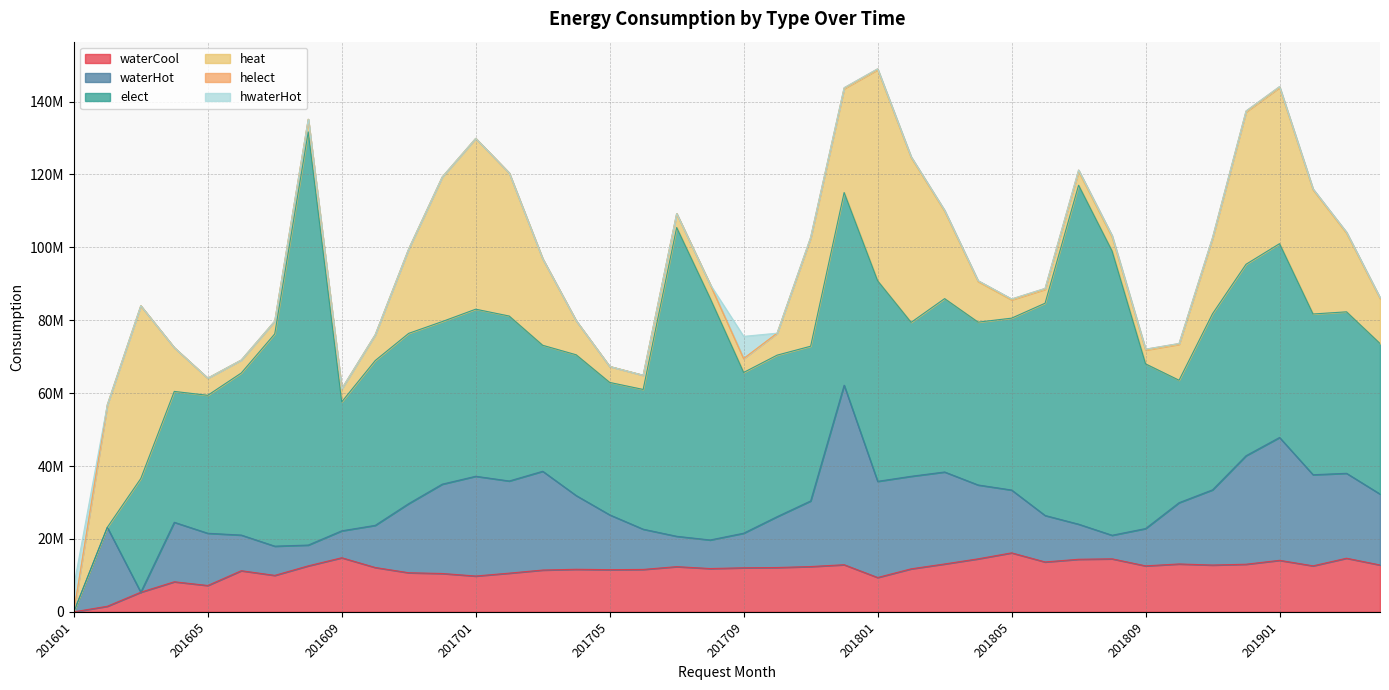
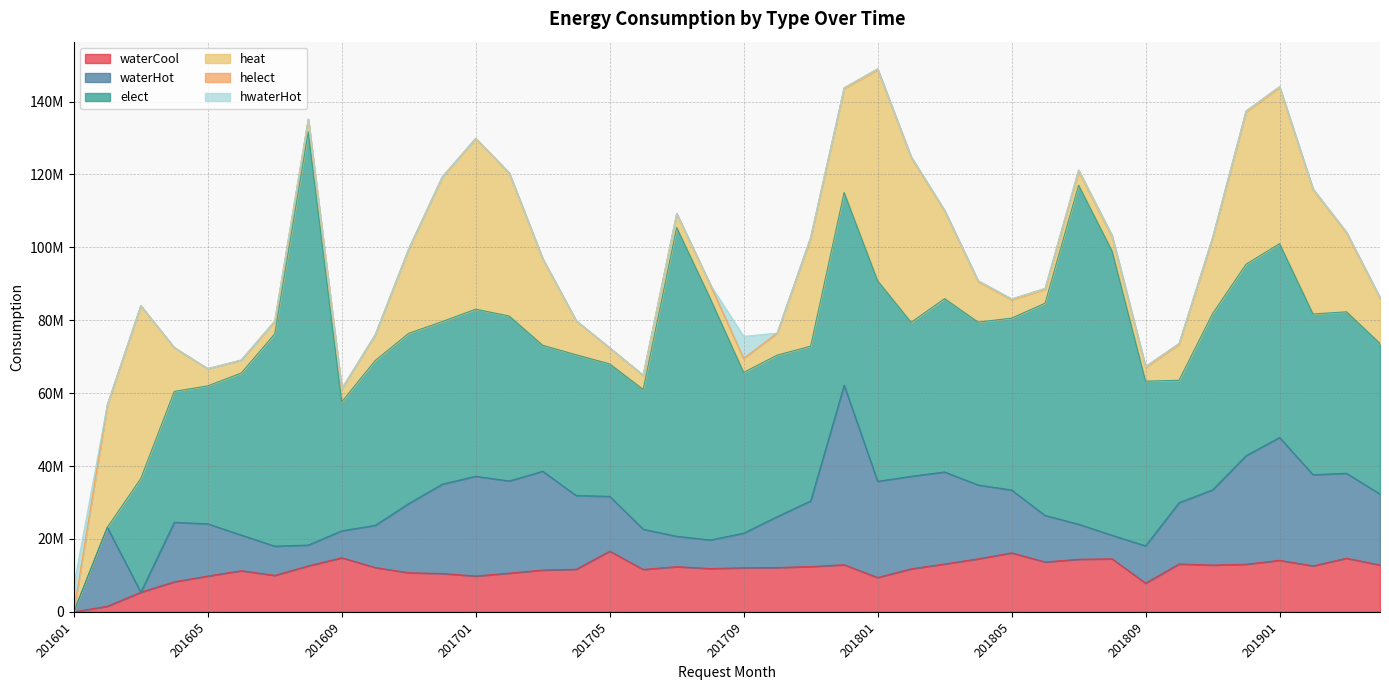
waterCool, 201605: 7000000 -> 10000000
waterCool, 201705: 12000000 -> 17000000
waterCool, 201809: 13000000 -> 8000000
